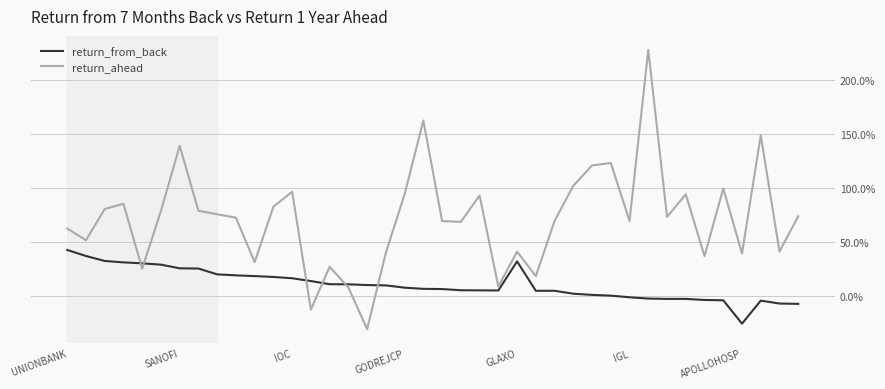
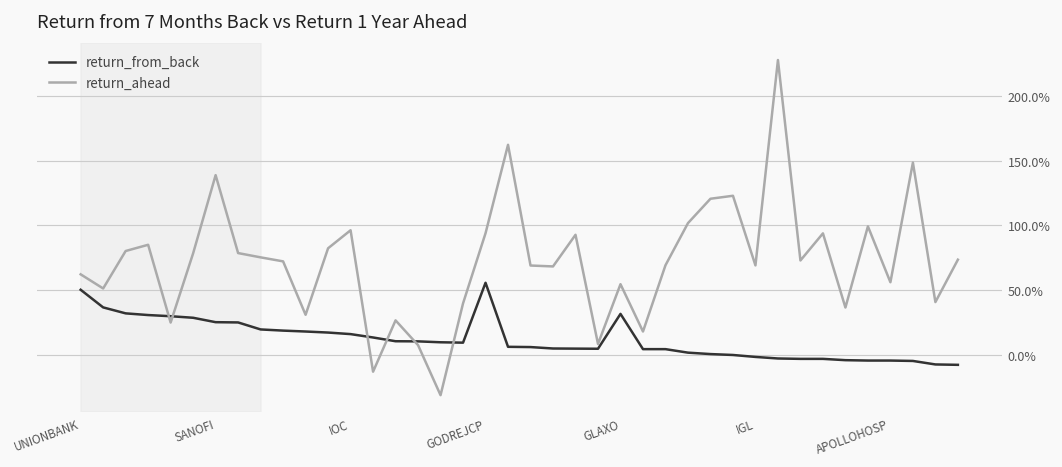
return_from_back, UNIONBANK: 42% -> 50%
return_from_back, GODREJCP: 8% -> 56%
return_ahead, GLAXO: 41% -> 55%
return_from_back, APOLLOHOSP: -26% -> -4%
return_ahead, APOLLOHOSP: 39% -> 56%
